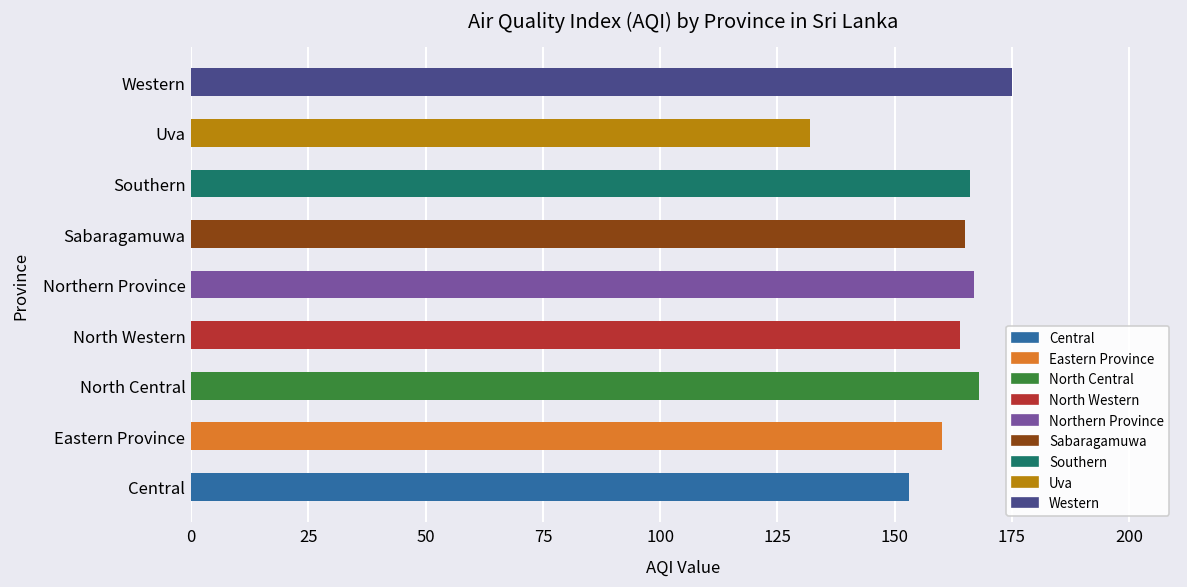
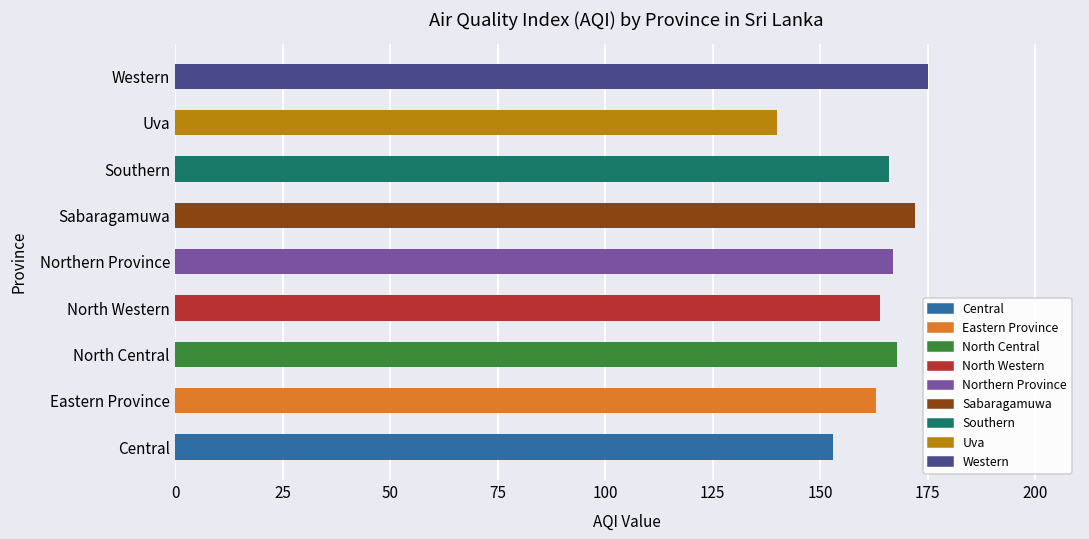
Uva: 132 -> 140
Sabaragamuwa: 165 -> 172
Eastern Province: 160 -> 163
